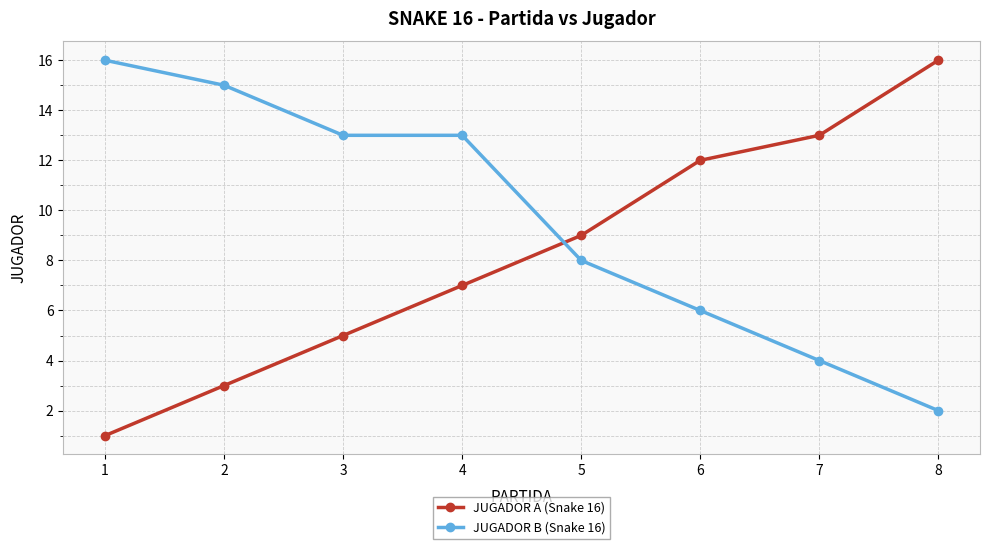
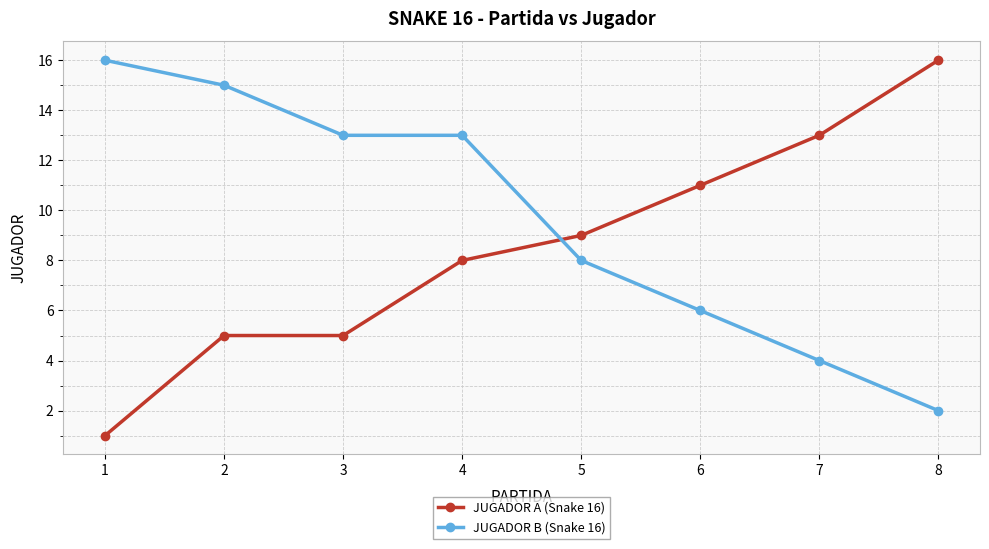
JUGADOR A (Snake 16), 2: 3 -> 5
JUGADOR A (Snake 16), 4: 7 -> 8
JUGADOR A (Snake 16), 6: 12 -> 11
